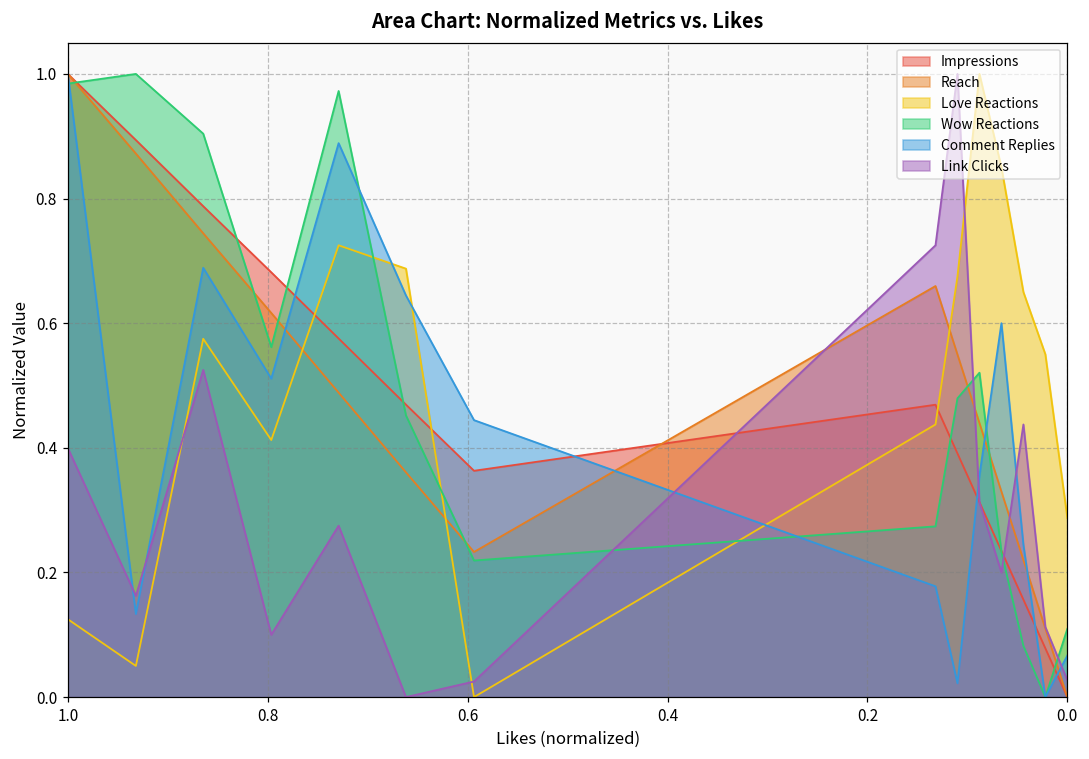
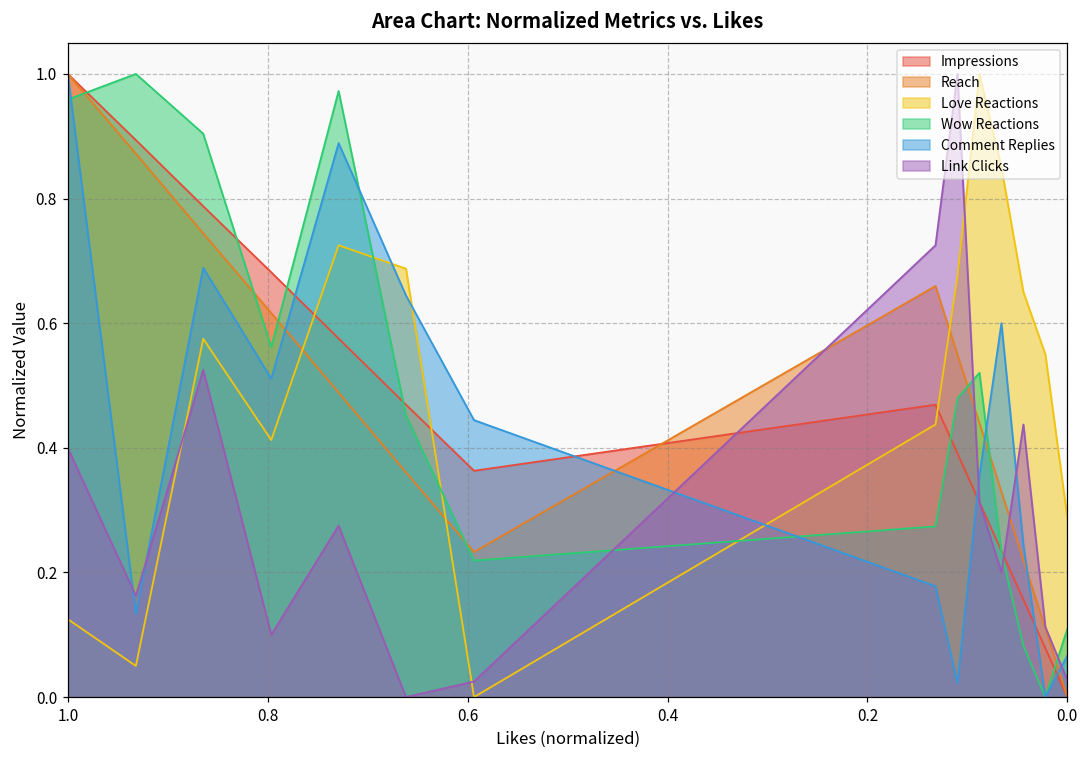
Wow Reactions, 1.0: 0.98 -> 0.96
